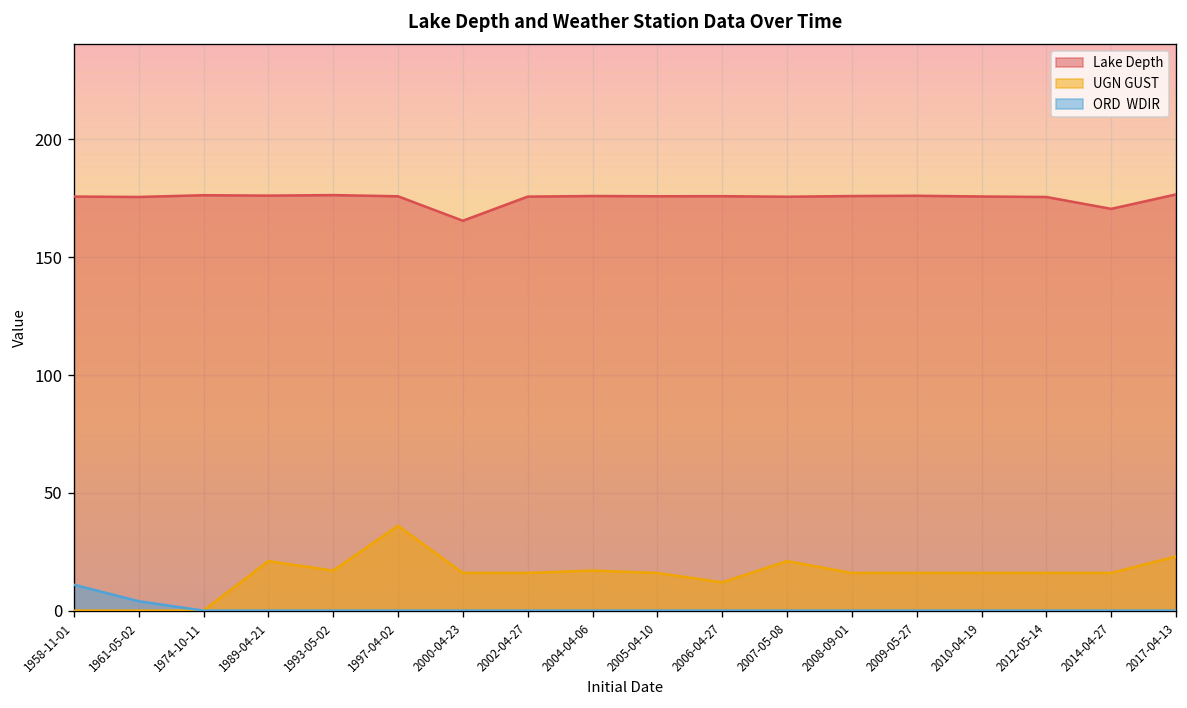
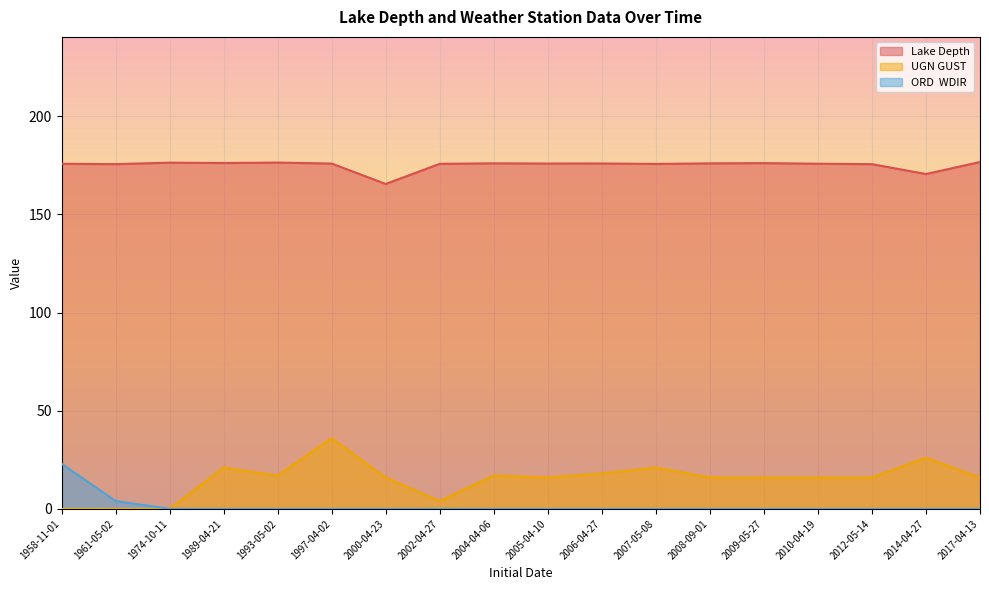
ORD WDIR, 1958-11-01: 11 -> 23
UGN GUST, 2002-04-27: 16 -> 4
UGN GUST, 2006-04-27: 12 -> 18
UGN GUST, 2014-04-27: 16 -> 26
UGN GUST, 2017-04-13: 23 -> 16
